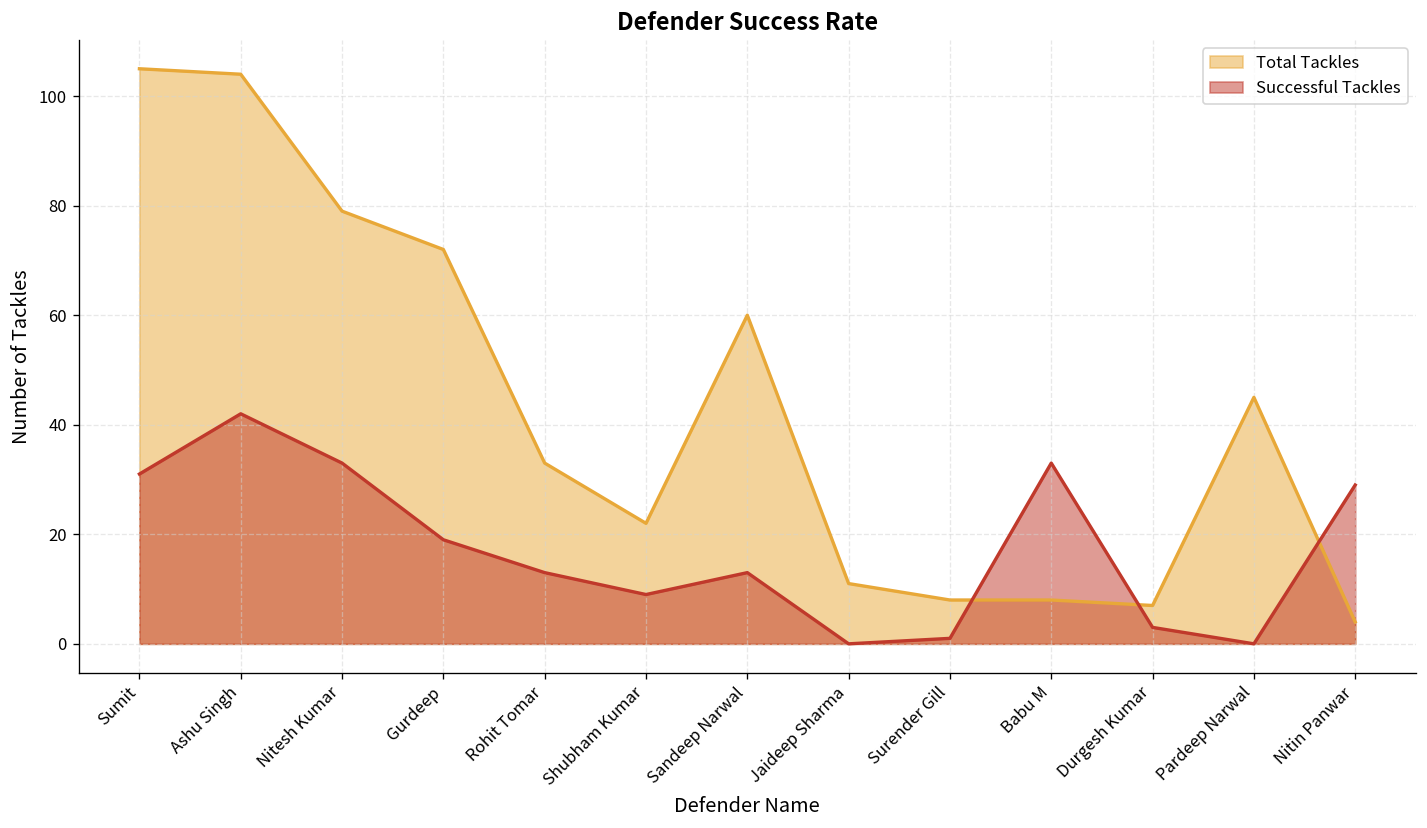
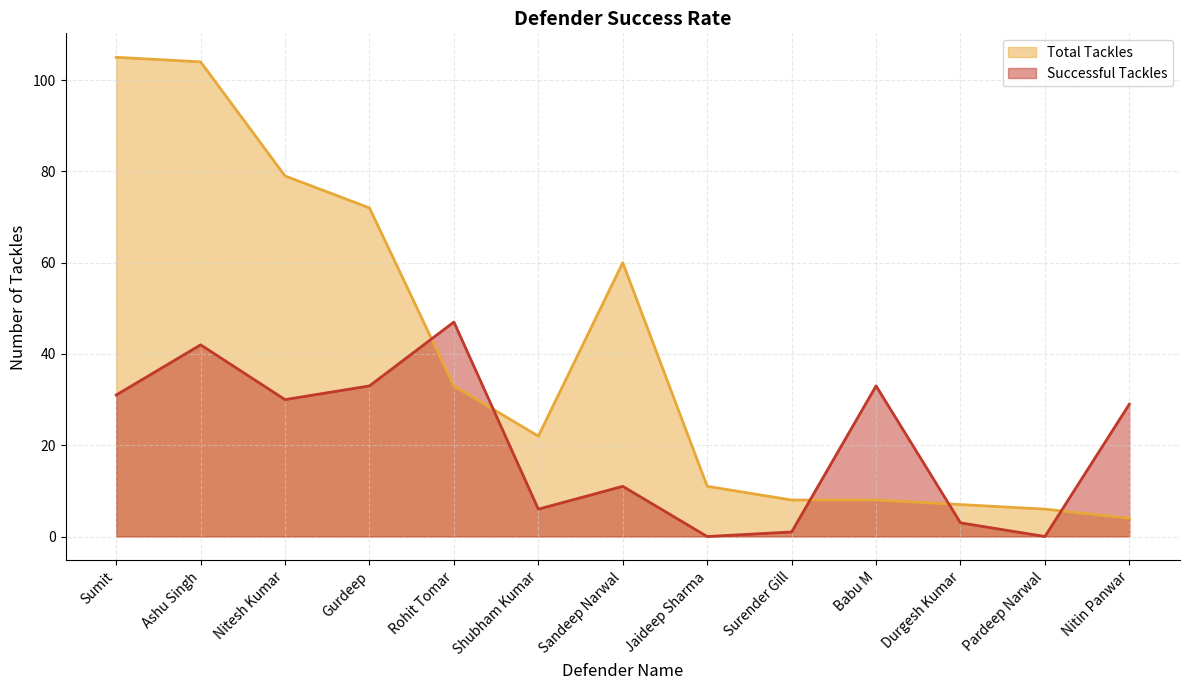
Successful Tackles, Nitesh Kumar: 33 -> 30
Successful Tackles, Gurdeep: 19 -> 33
Successful Tackles, Rohit Tomar: 13 -> 47
Successful Tackles, Shubham Kumar: 9 -> 6
Successful Tackles, Sandeep Narwal: 13 -> 11
Total Tackles, Pardeep Narwal: 45 -> 6
